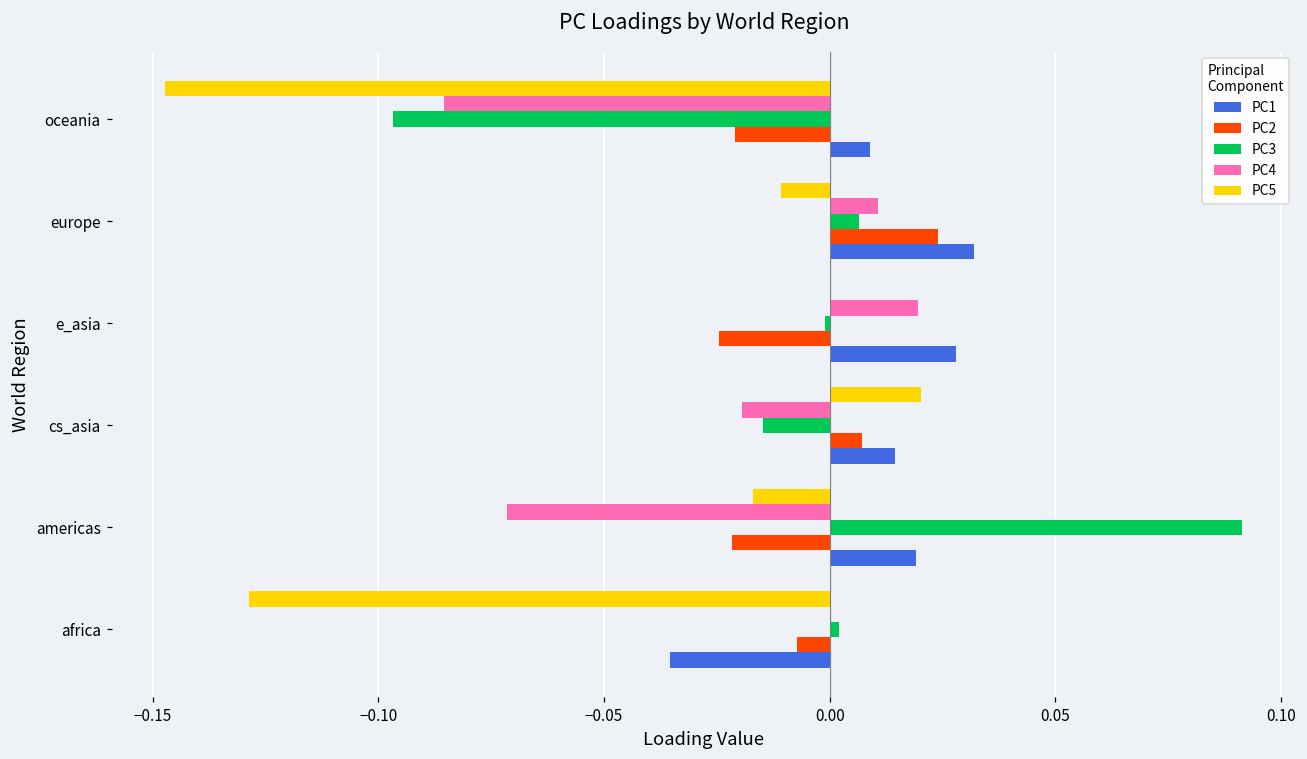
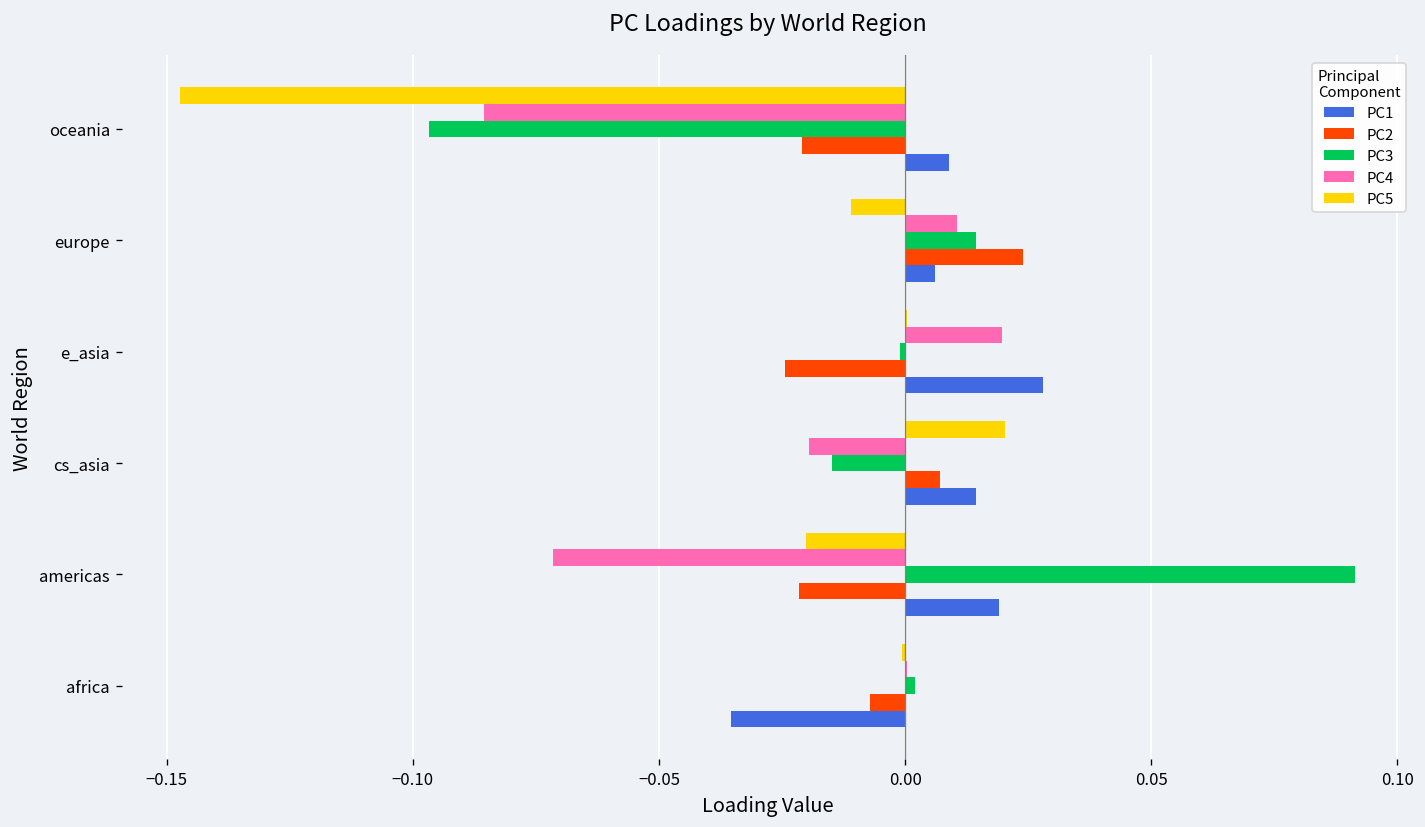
PC3, europe: 0.007 -> 0.014
PC1, europe: 0.032 -> 0.006
PC5, americas: -0.017 -> -0.020
PC5, africa: -0.129 -> -0.001
